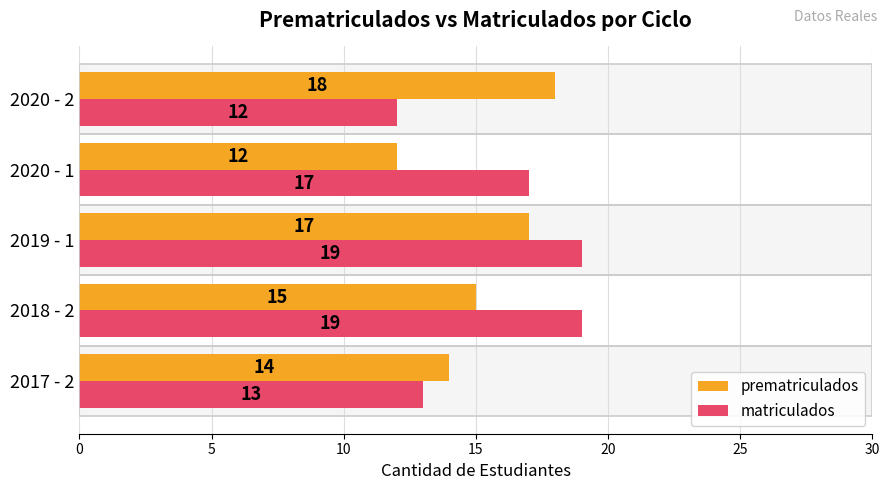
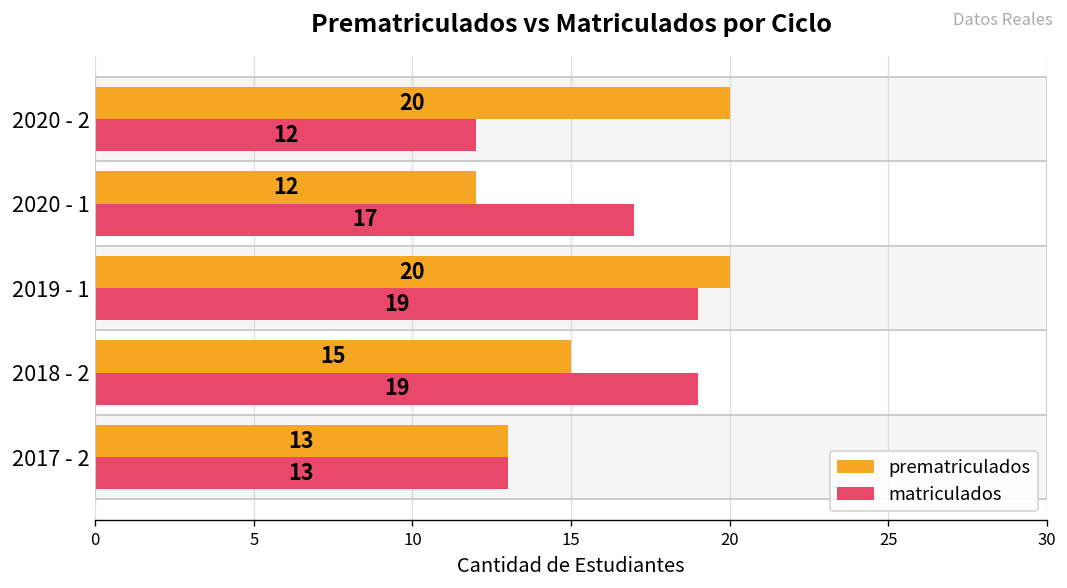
prematriculados, 2020 - 2: 18 -> 20
prematriculados, 2019 - 1: 17 -> 20
prematriculados, 2017 - 2: 14 -> 13
